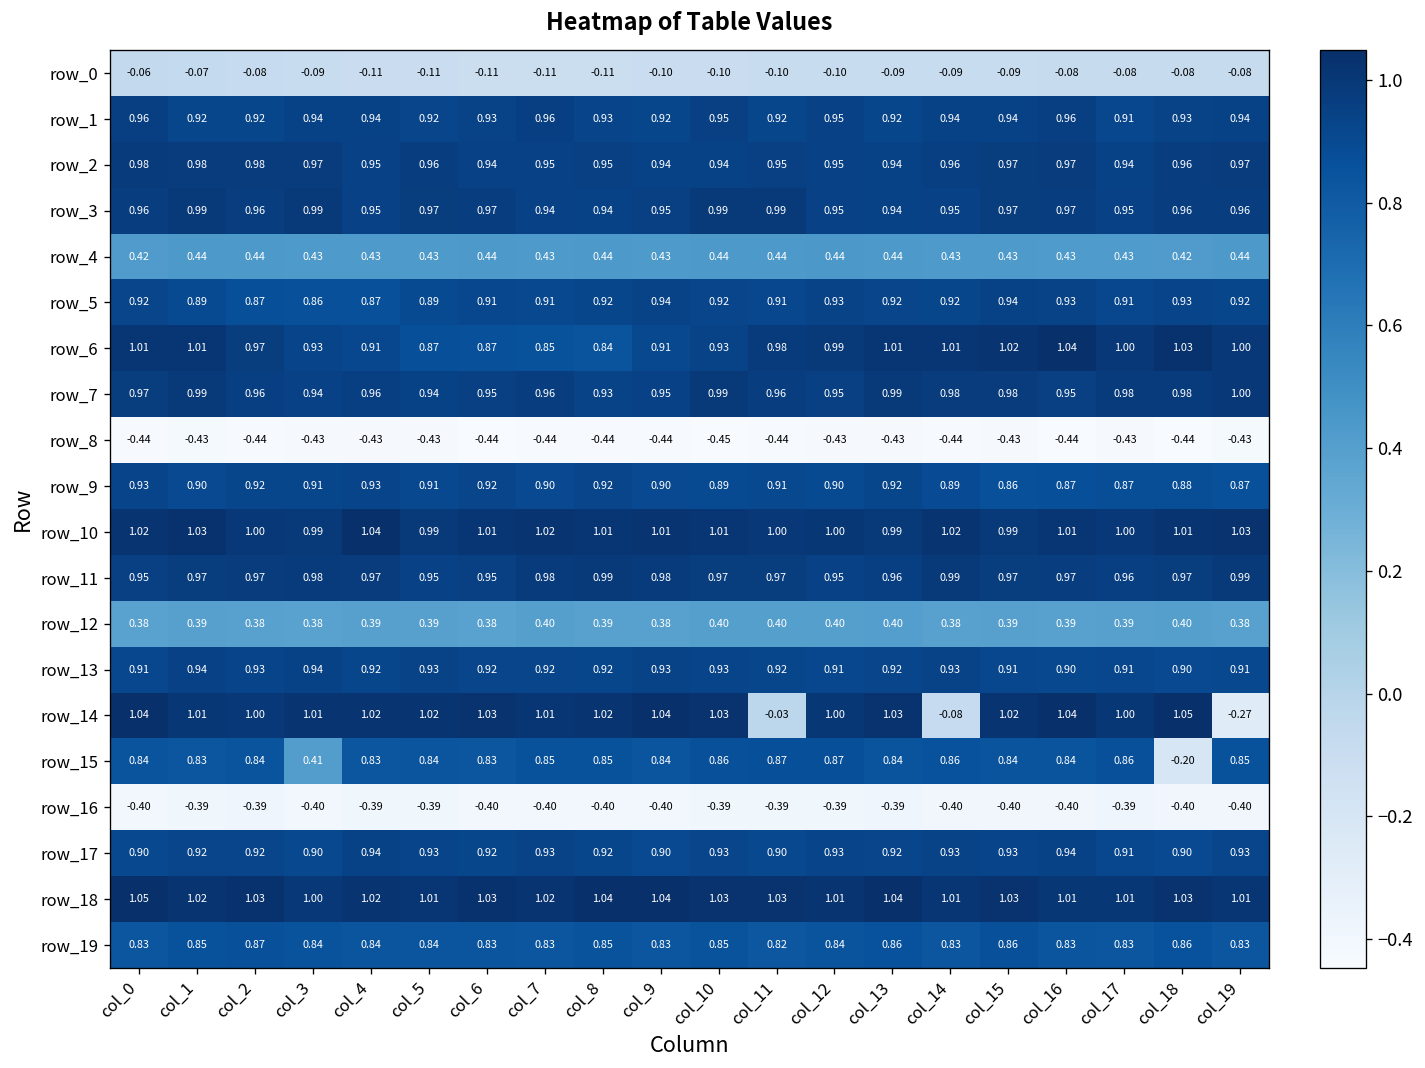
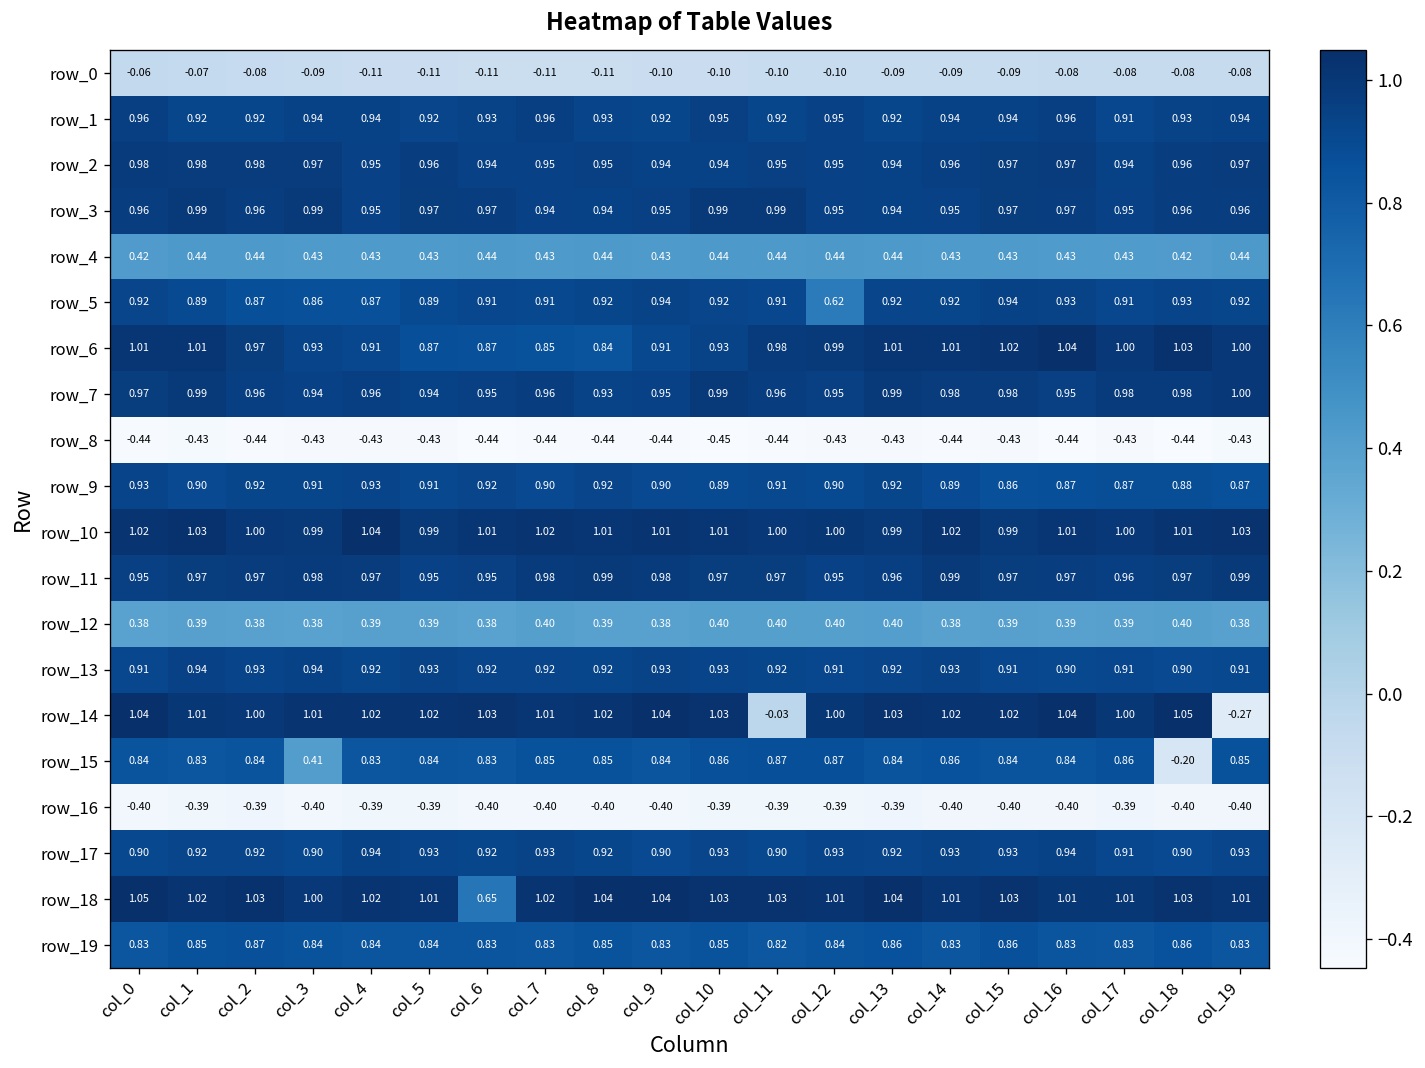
row_5, col_12: 0.93 -> 0.62
row_14, col_14: -0.08 -> 1.02
row_18, col_6: 1.03 -> 0.65
